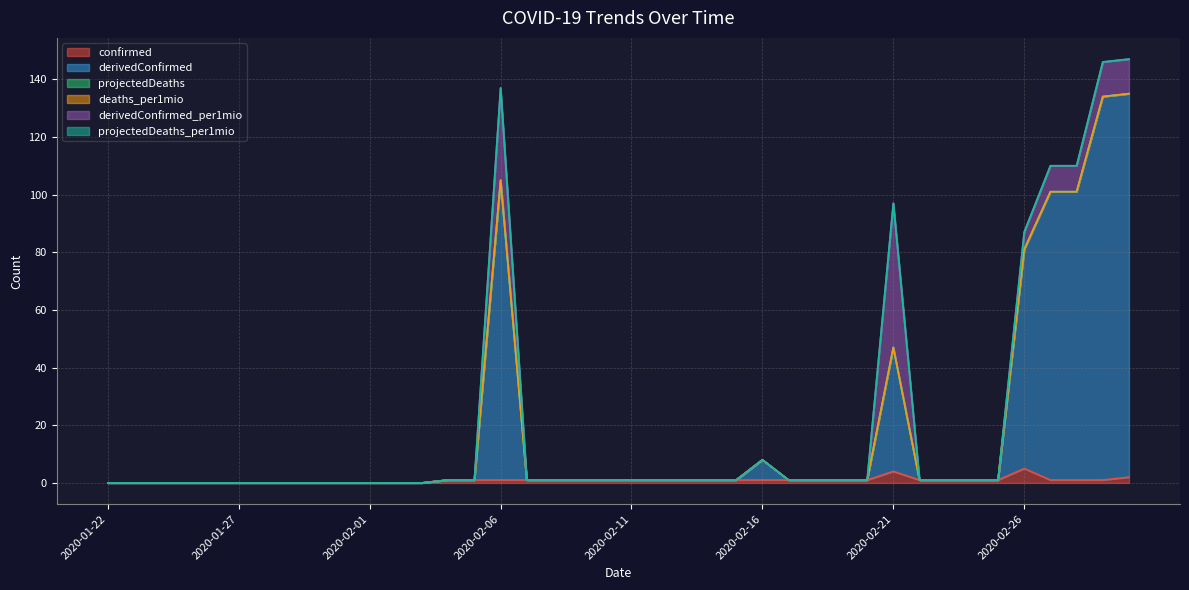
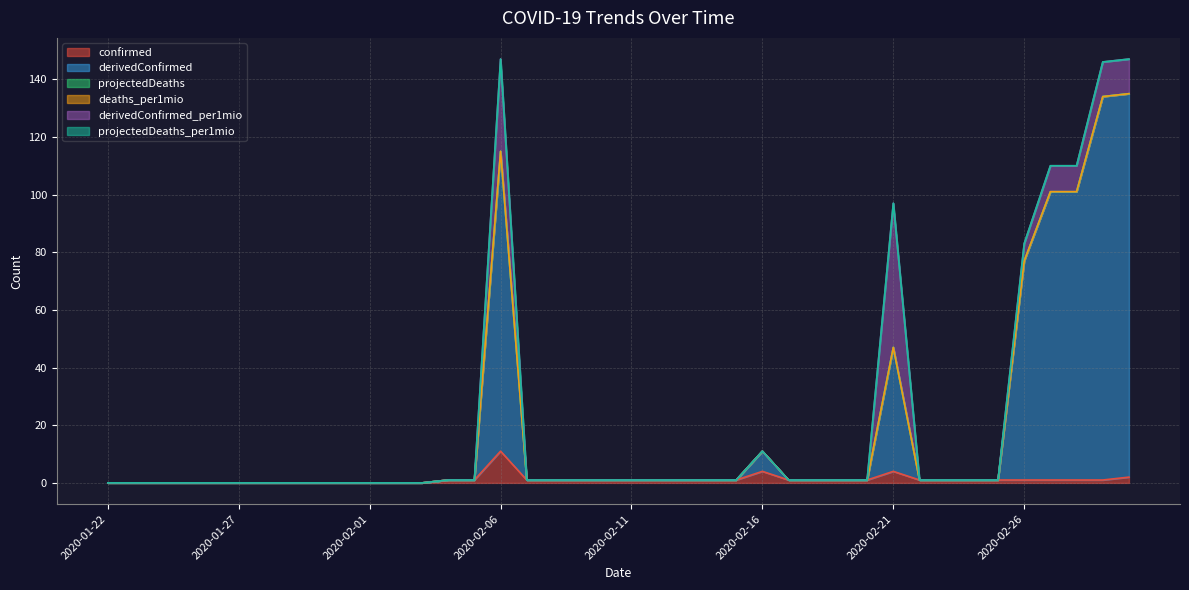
confirmed, 2020-02-06: 1 -> 11
confirmed, 2020-02-16: 1 -> 4
confirmed, 2020-02-26: 5 -> 1
